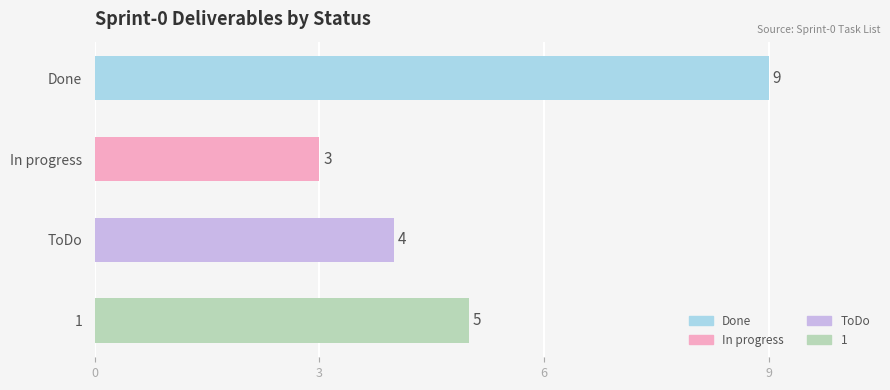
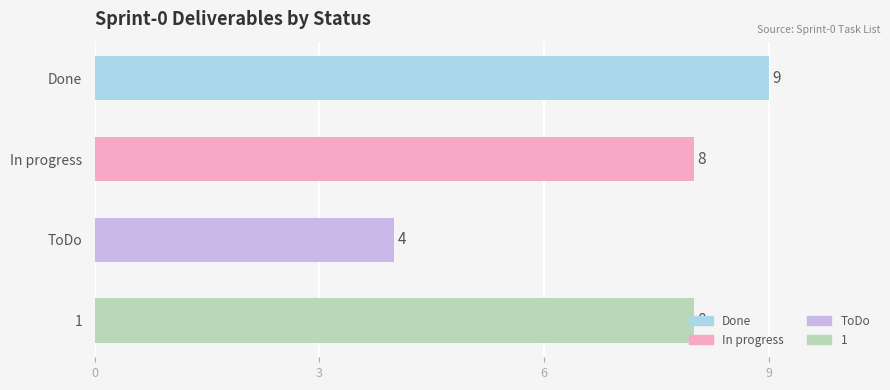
In progress: 3 -> 8
1: 5 -> 8
